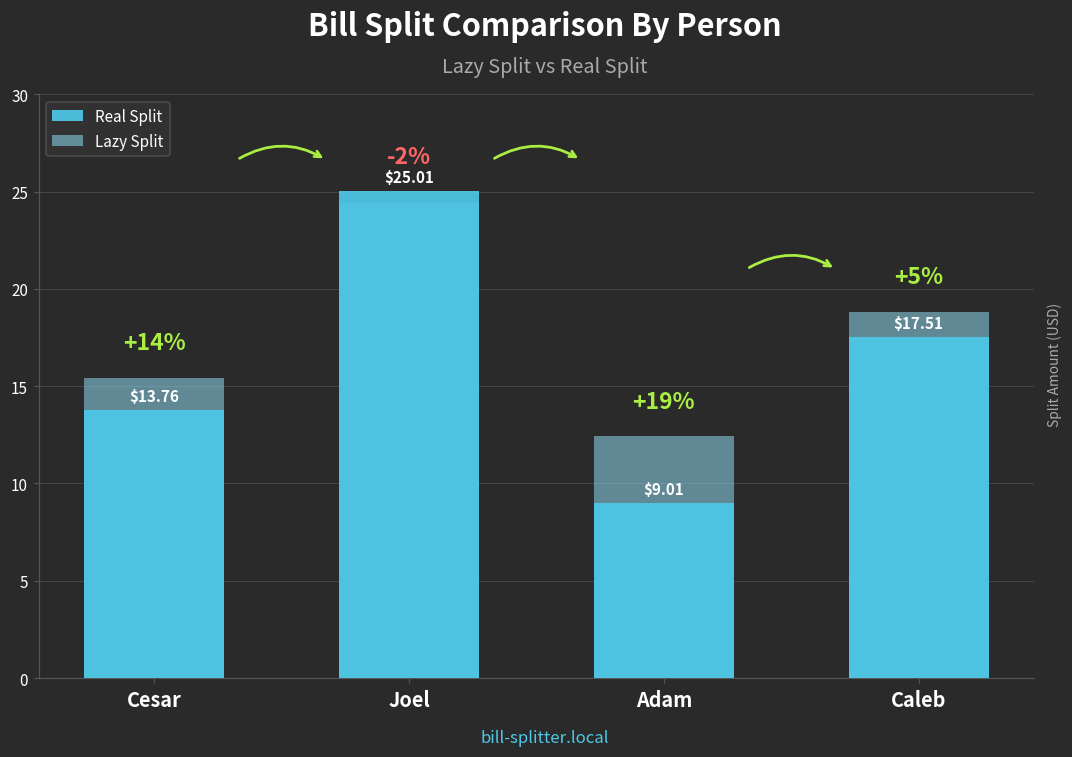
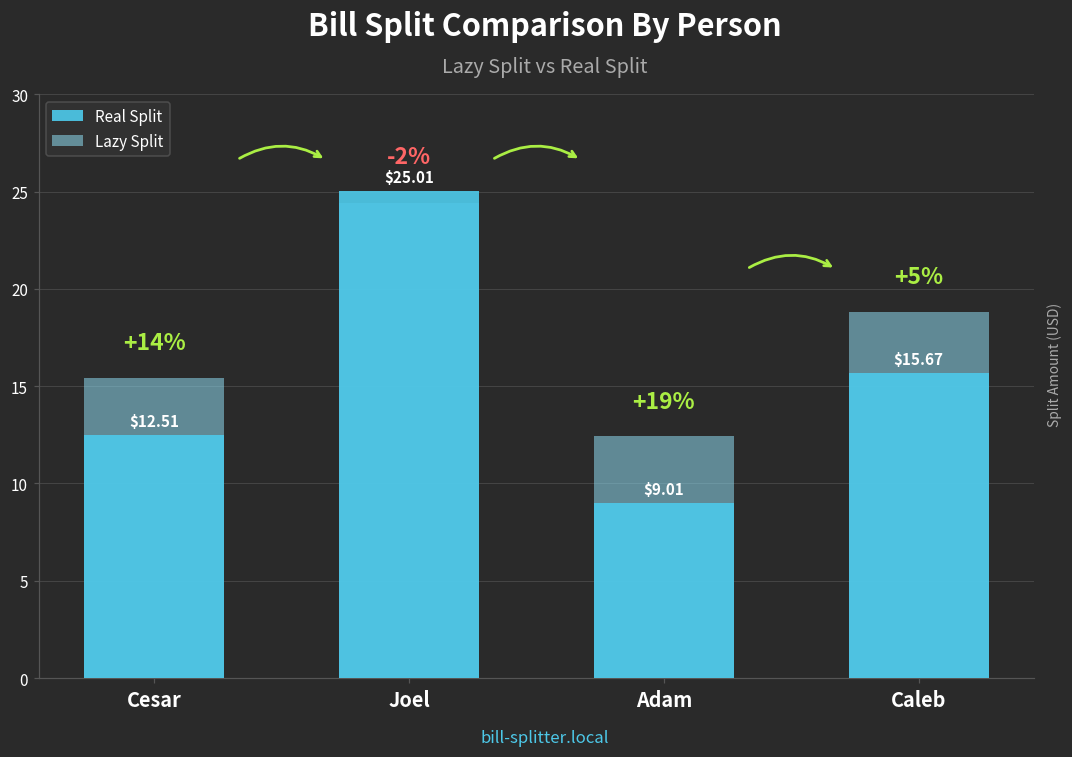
Real Split, Cesar: $13.76 -> $12.51
Real Split, Caleb: $17.51 -> $15.67
